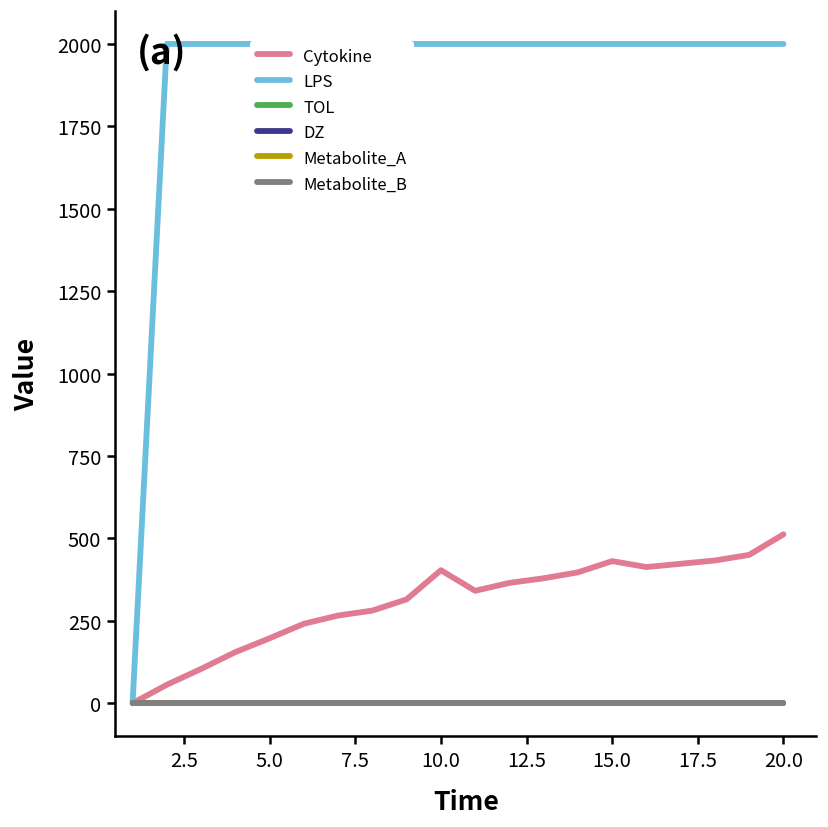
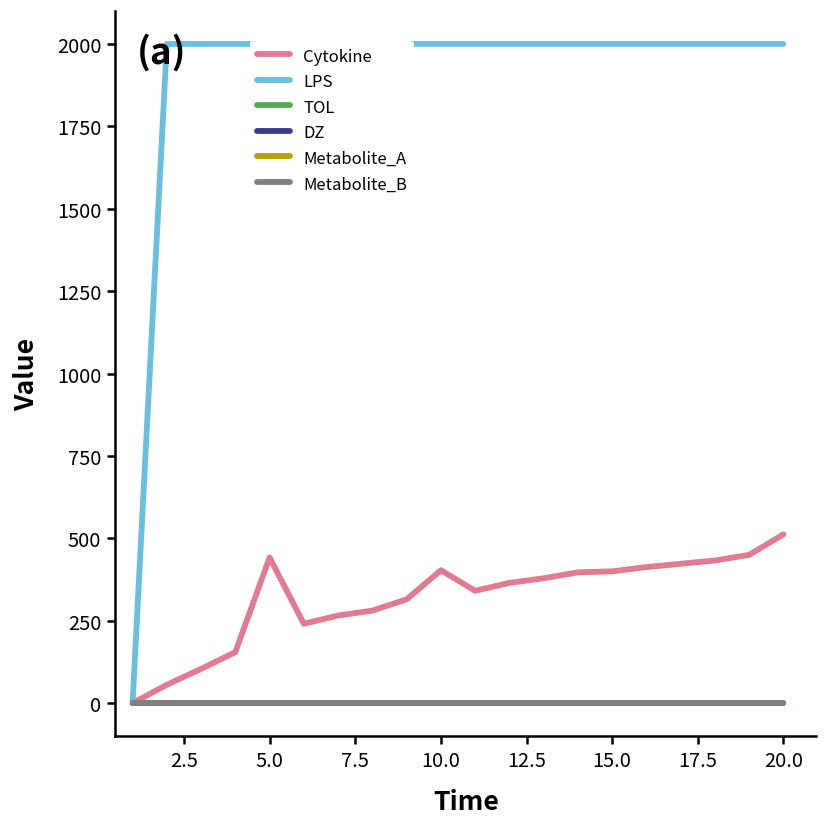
Cytokine, 5.0: 200 -> 440
Cytokine, 15.0: 430 -> 400
